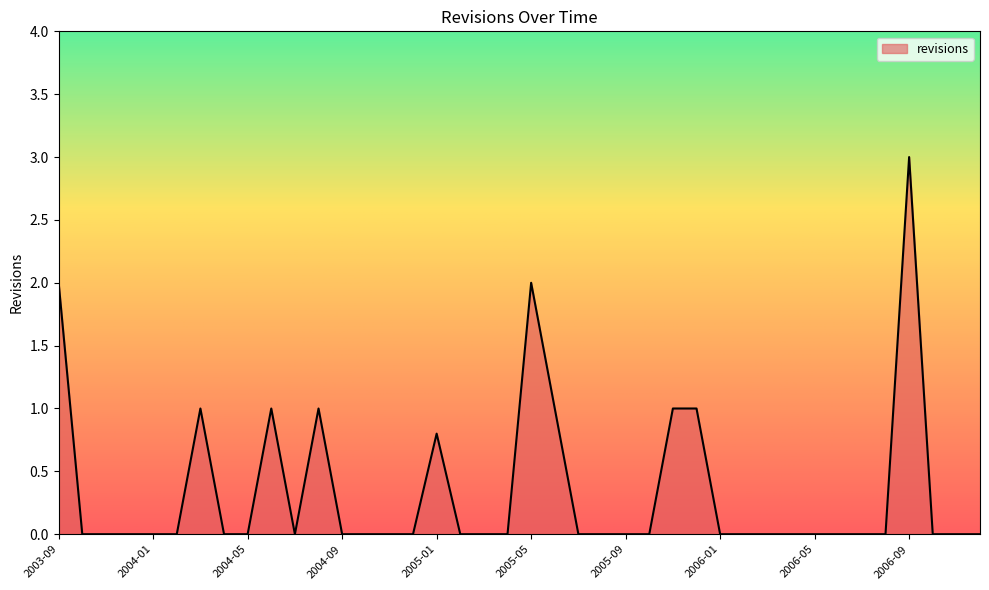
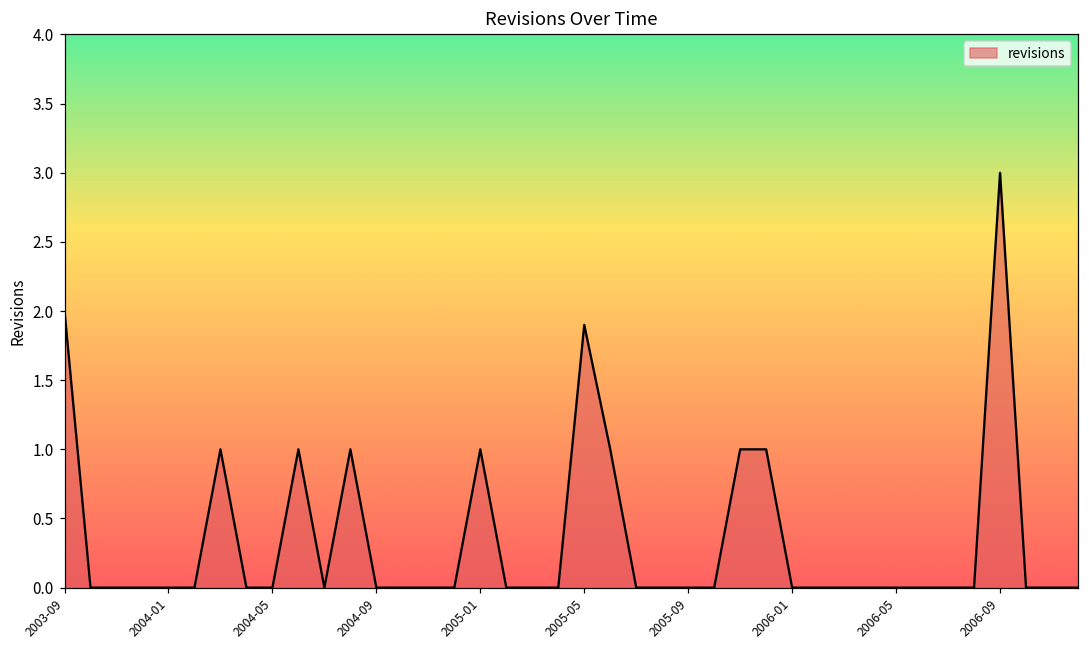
2005-01: 0.8 -> 1.0
2005-05: 2.0 -> 1.9
